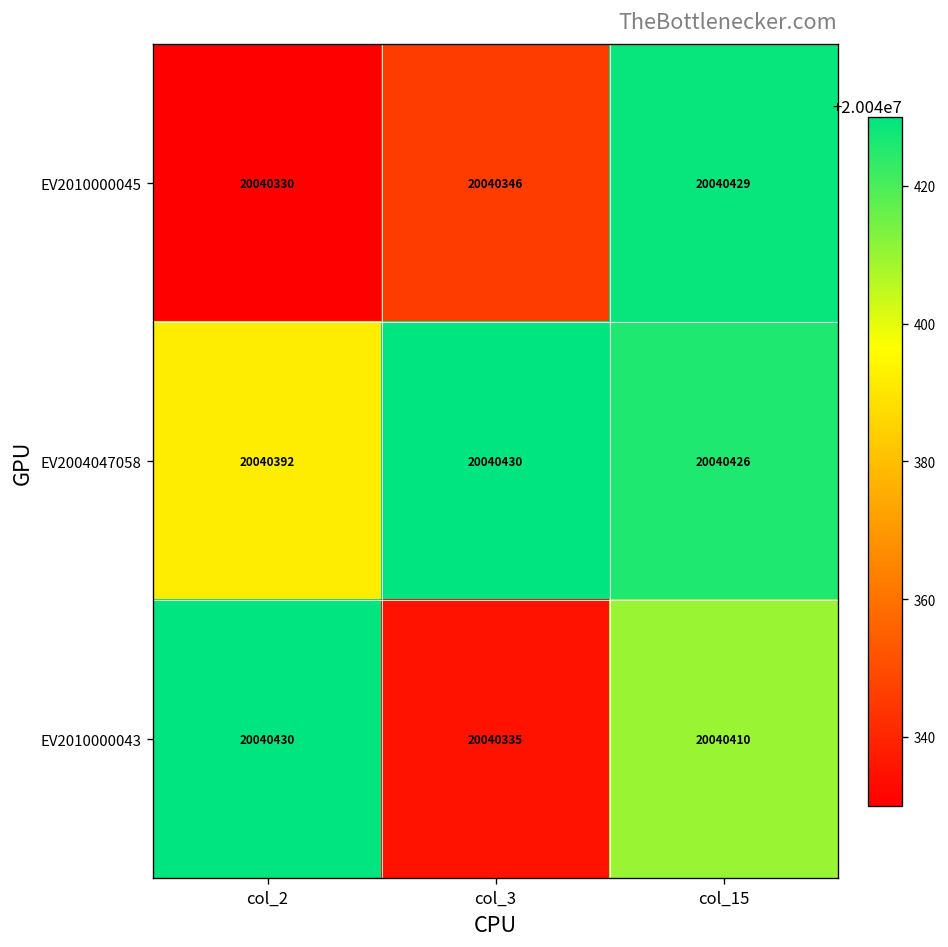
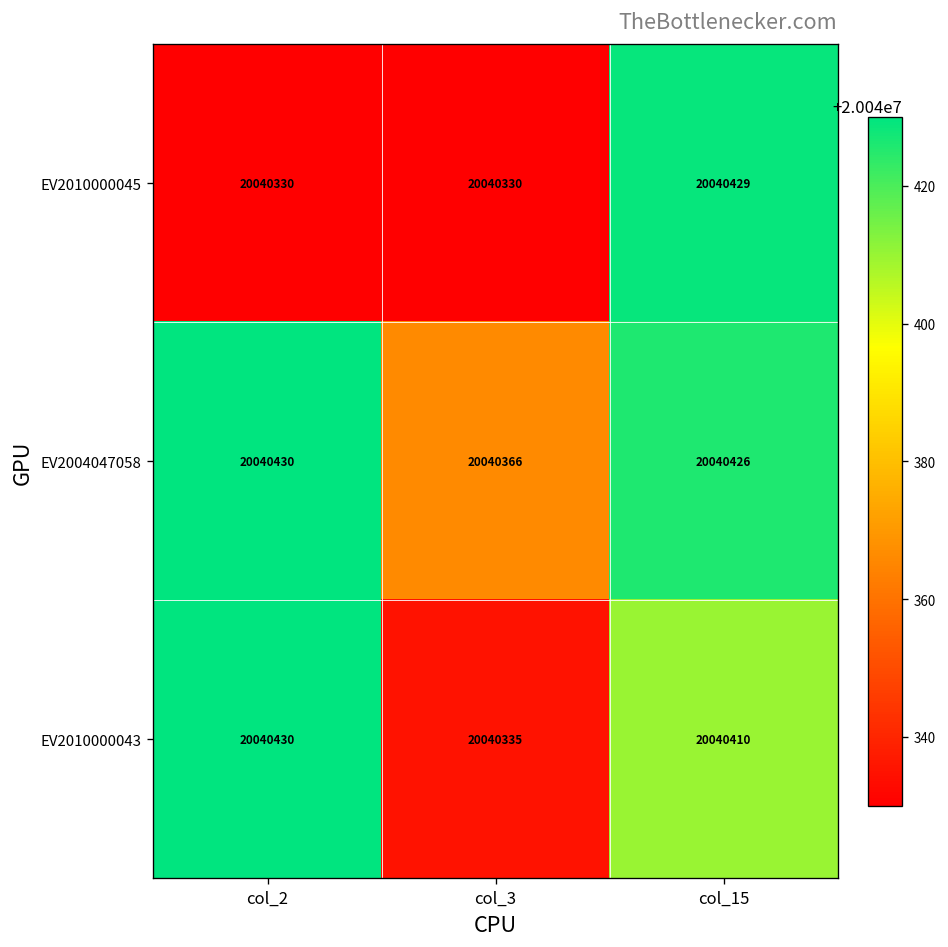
EV2010000045, col_3: 20040346 -> 20040330
EV2004047058, col_2: 20040392 -> 20040430
EV2004047058, col_3: 20040430 -> 20040366
